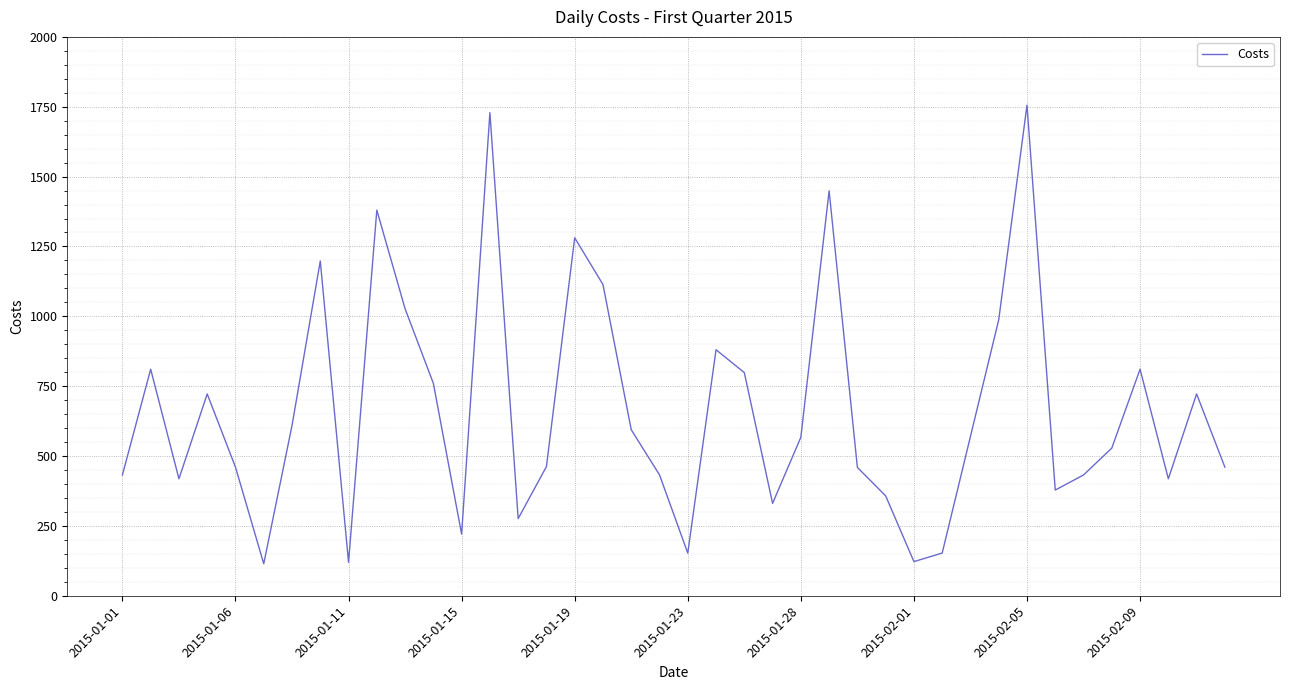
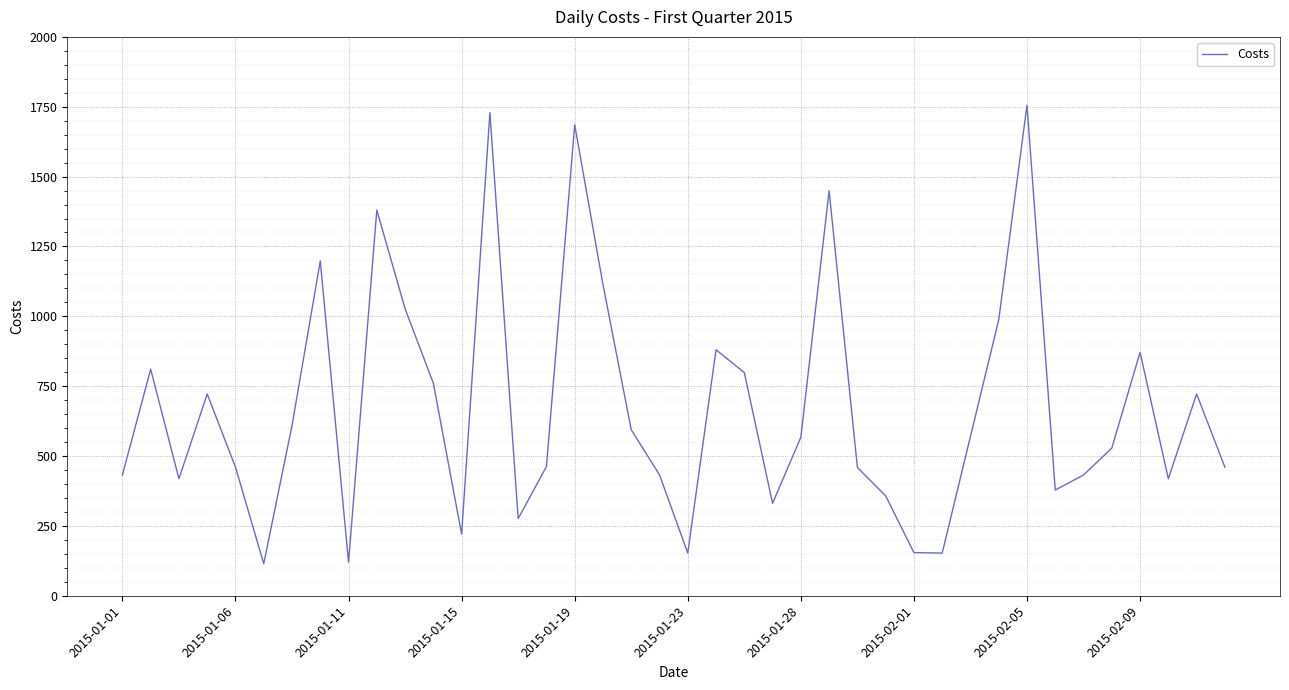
2015-01-19: 1280 -> 1690
2015-02-01: 120 -> 150
2015-02-09: 810 -> 870
